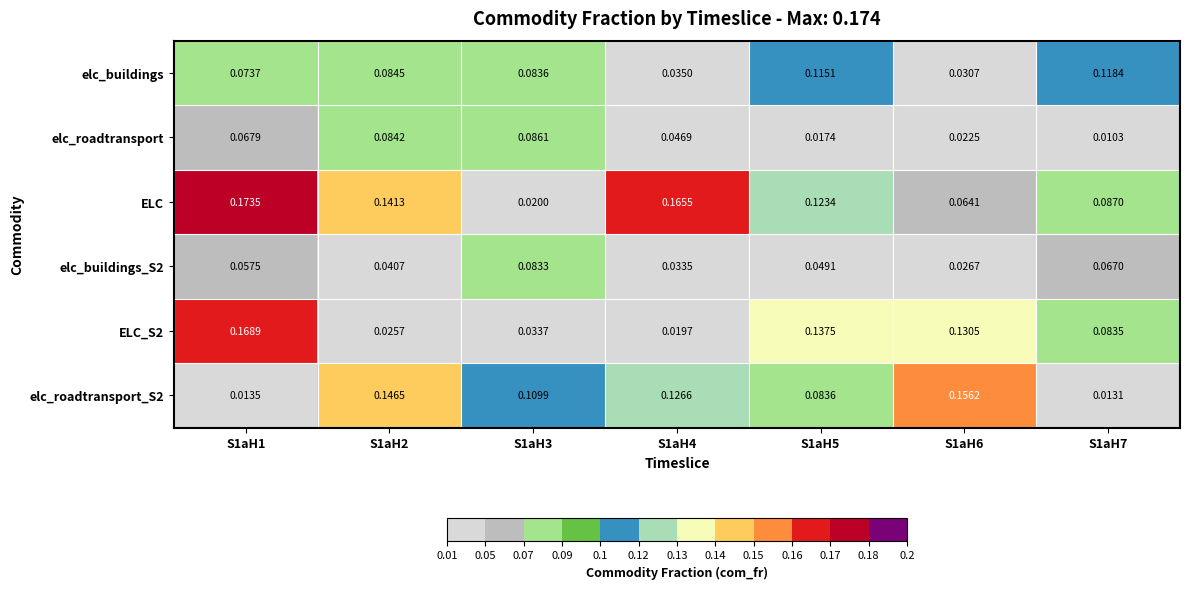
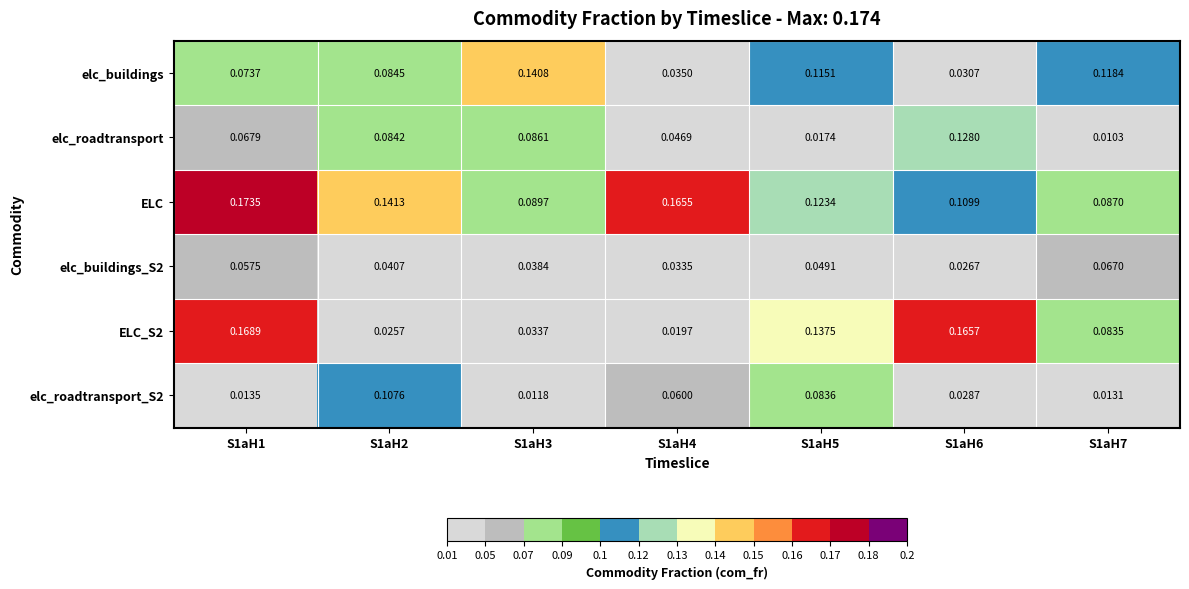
elc_buildings, S1aH3: 0.0836 -> 0.1408
elc_roadtransport, S1aH6: 0.0225 -> 0.1280
ELC, S1aH3: 0.0200 -> 0.0897
ELC, S1aH6: 0.0641 -> 0.1099
elc_buildings_S2, S1aH3: 0.0833 -> 0.0384
ELC_S2, S1aH6: 0.1305 -> 0.1657
elc_roadtransport_S2, S1aH2: 0.1465 -> 0.1076
elc_roadtransport_S2, S1aH3: 0.1099 -> 0.0118
elc_roadtransport_S2, S1aH4: 0.1266 -> 0.0600
elc_roadtransport_S2, S1aH6: 0.1562 -> 0.0287
